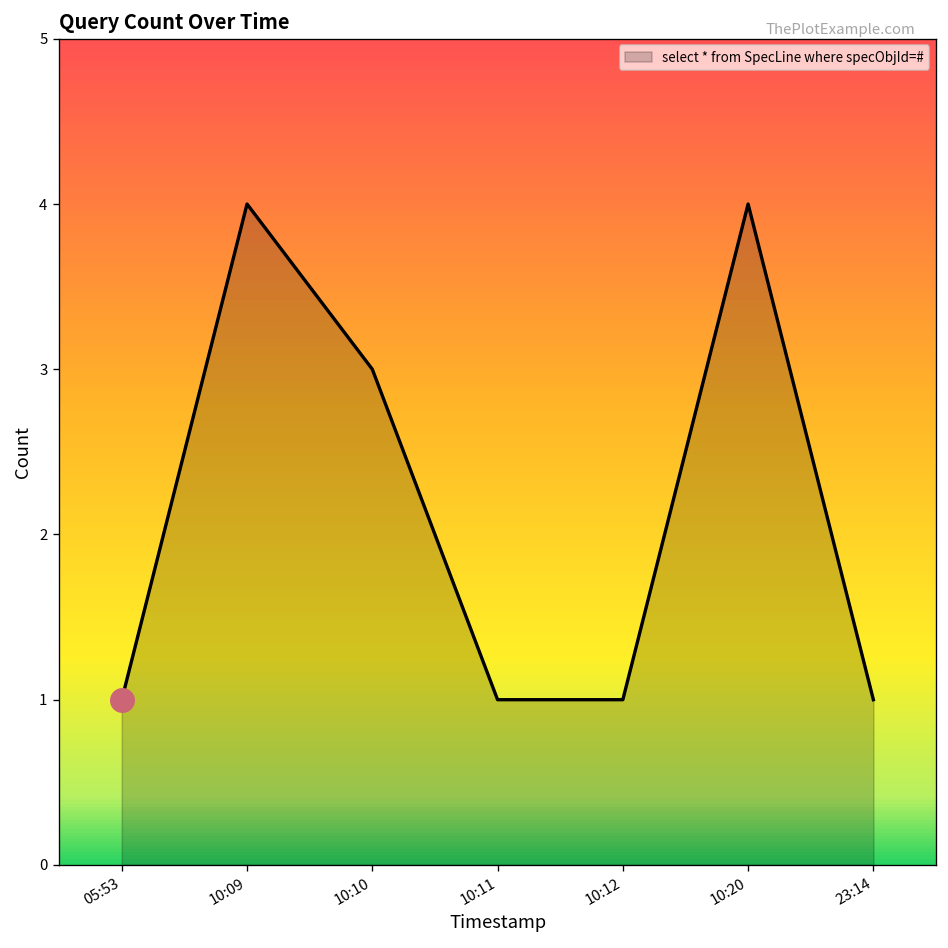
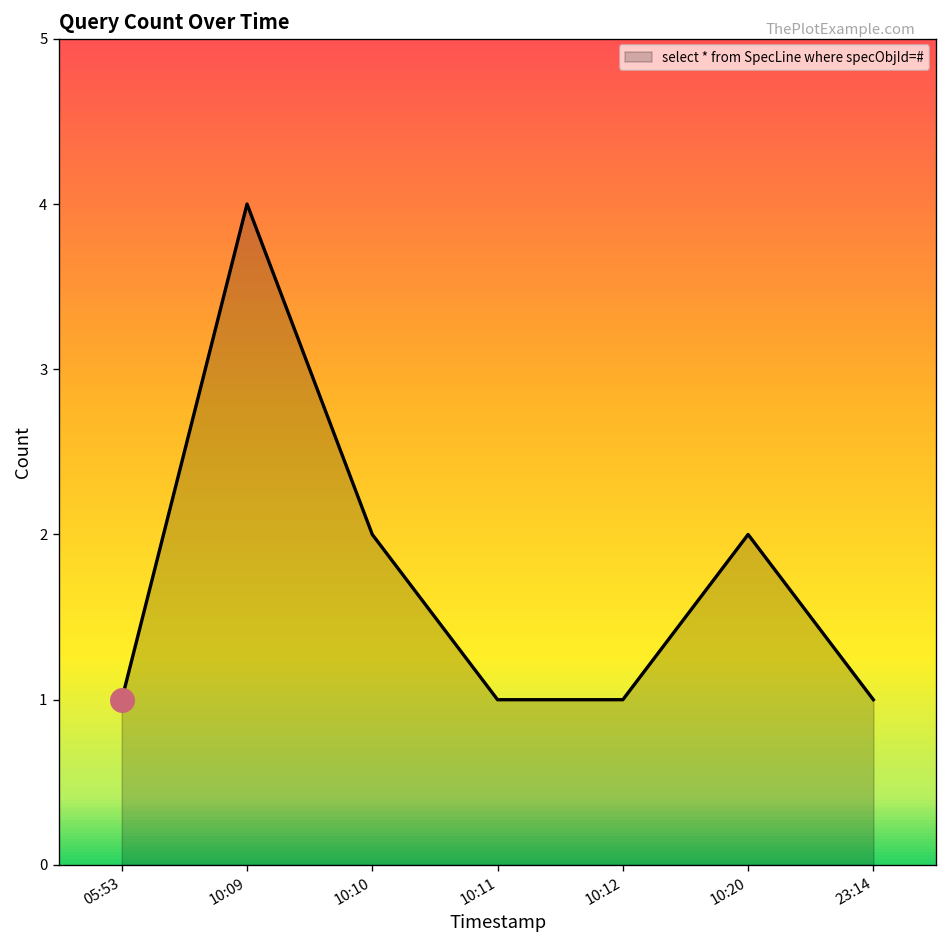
select * from SpecLine where specObjId=#, 10:10: 3 -> 2
select * from SpecLine where specObjId=#, 10:20: 4 -> 2
